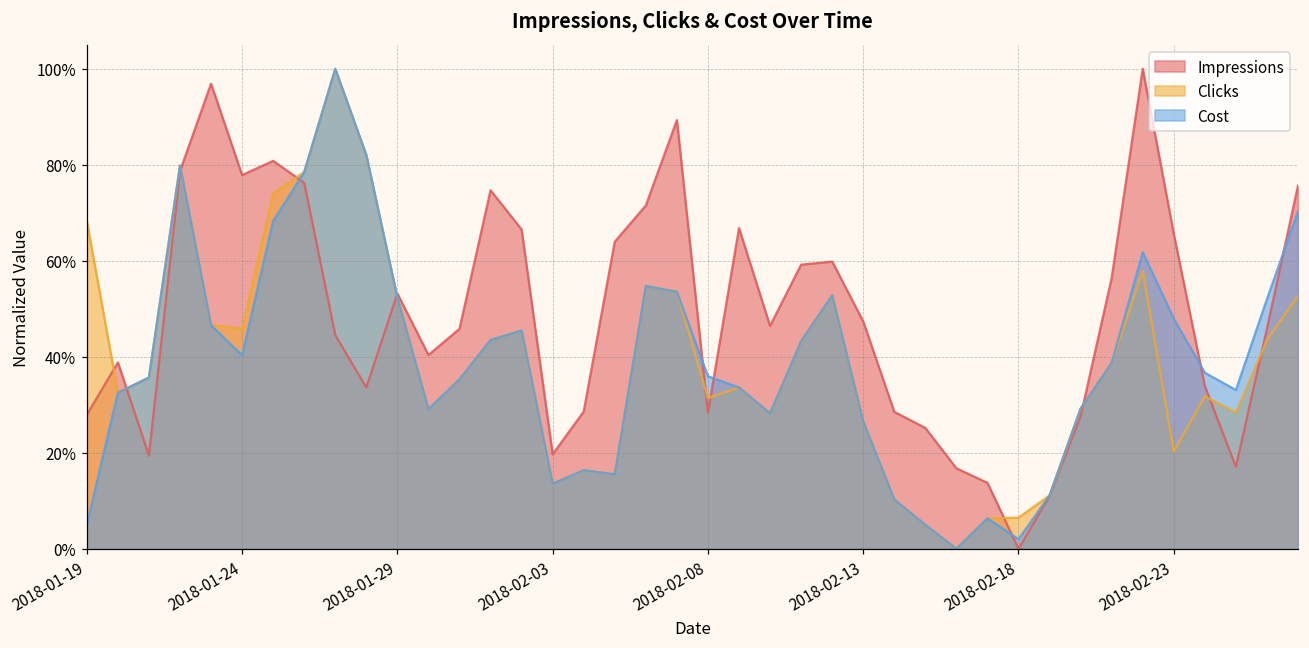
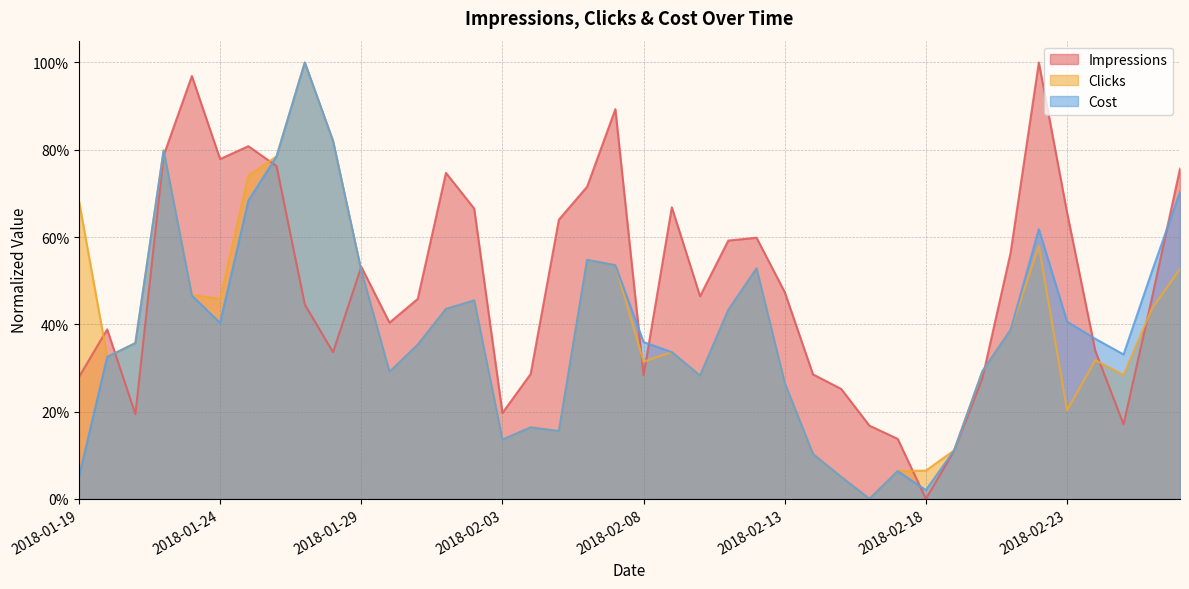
Cost, 2018-02-23: 48% -> 41%
